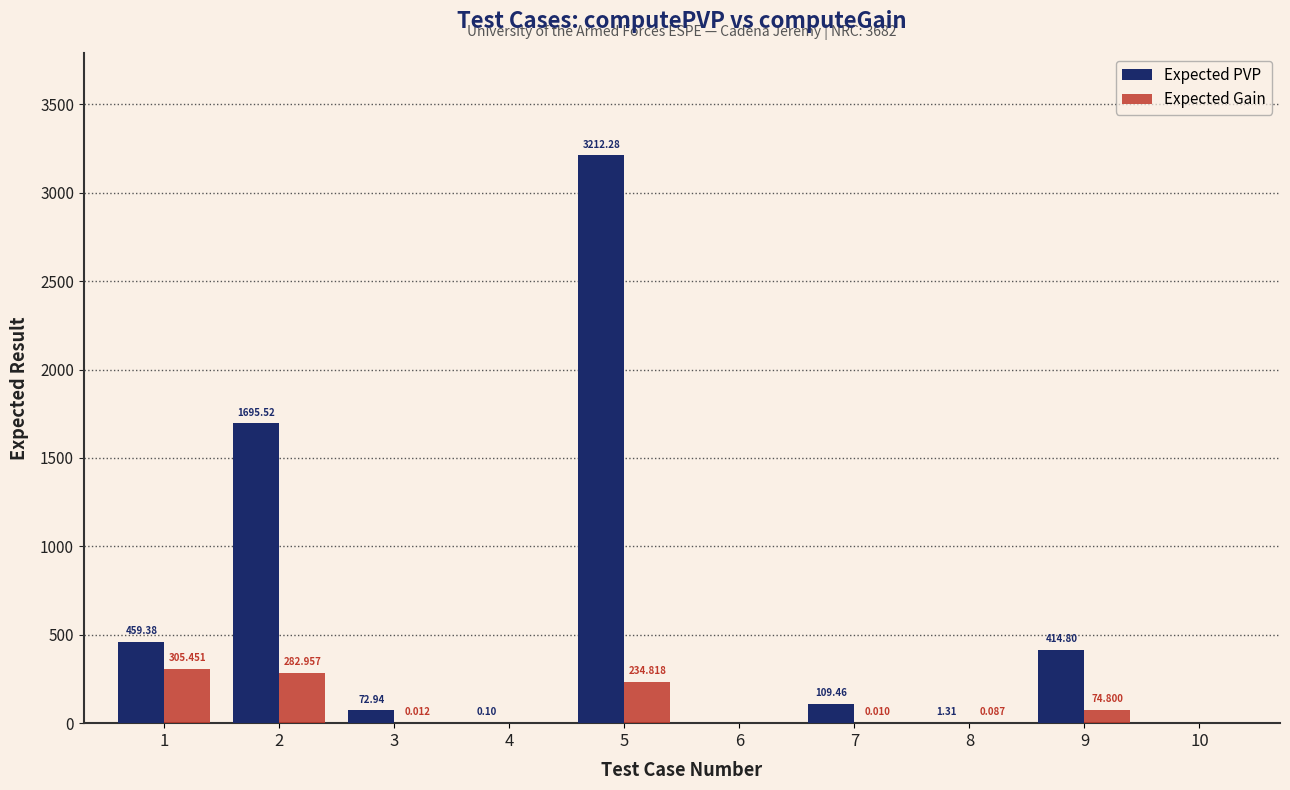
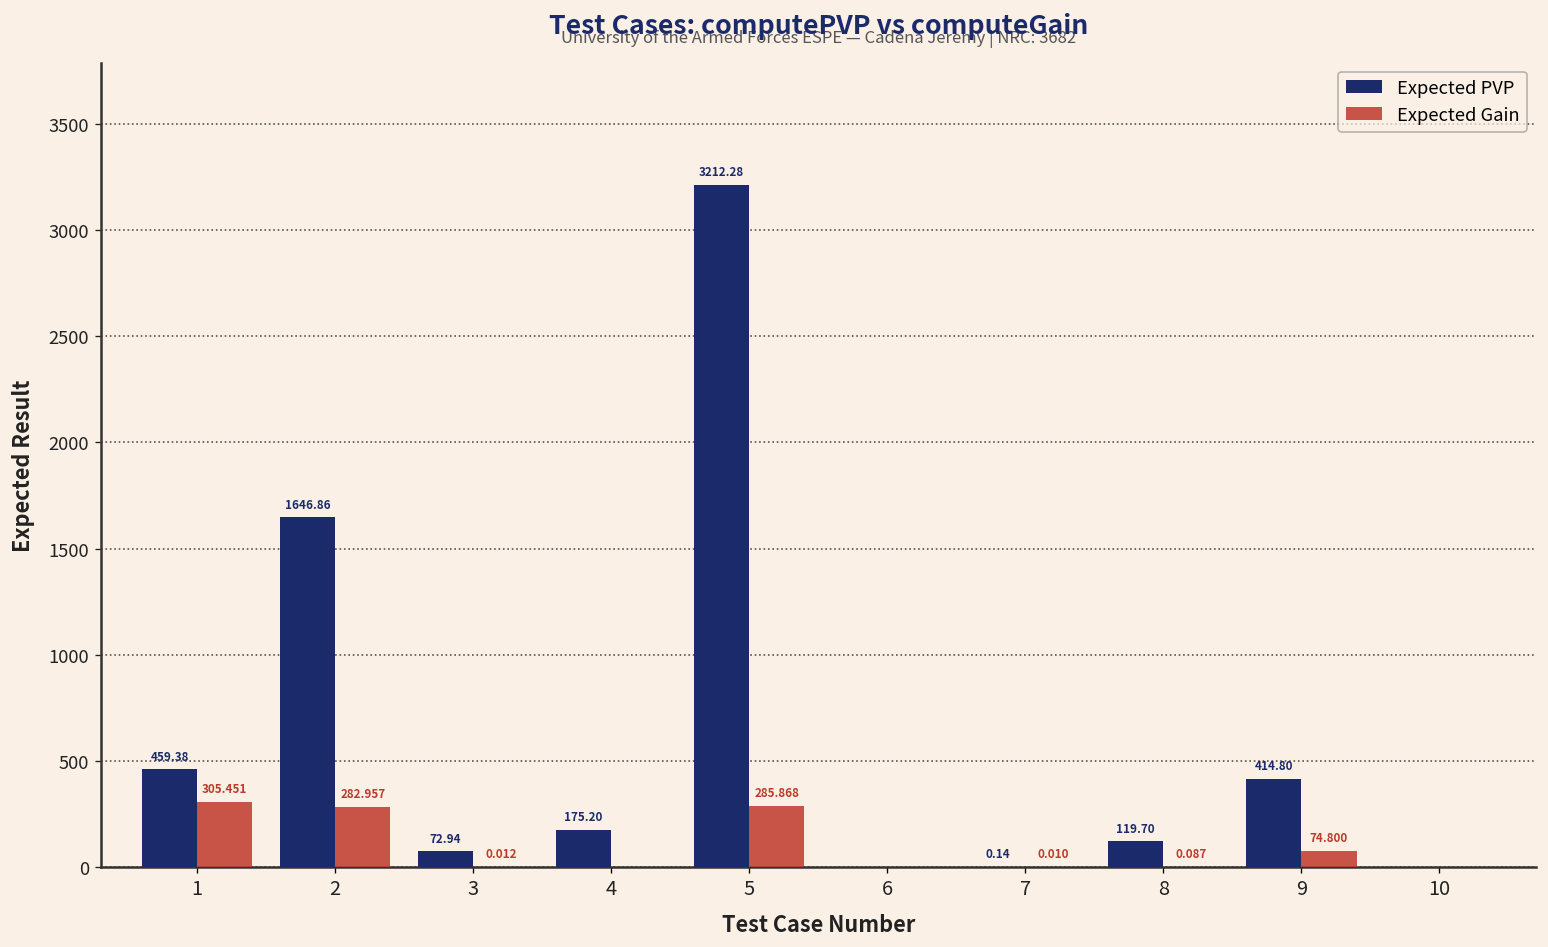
Expected PVP, 2: 1695.52 -> 1646.86
Expected PVP, 4: 0.10 -> 175.20
Expected Gain, 5: 234.818 -> 285.868
Expected PVP, 7: 109.46 -> 0.14
Expected PVP, 8: 1.31 -> 119.70
